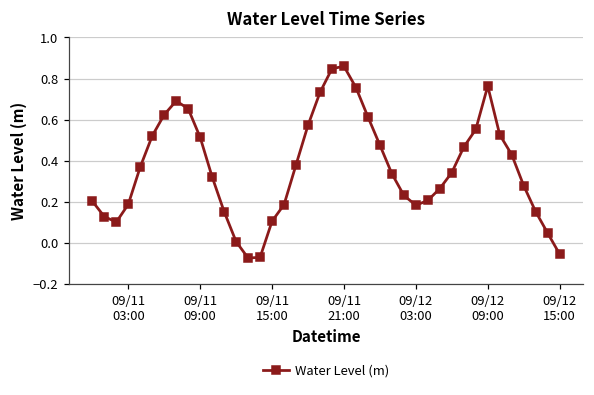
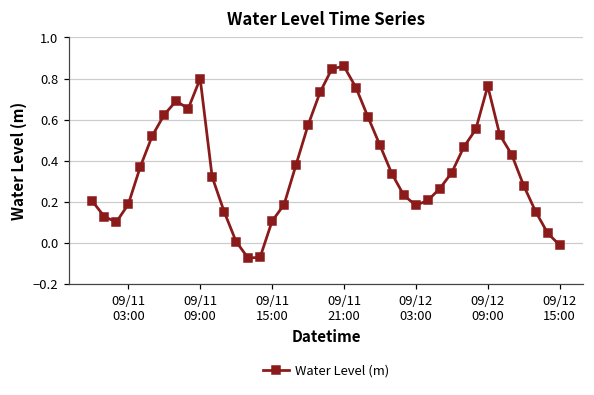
09/11 09:00: 0.51 -> 0.80
09/12 15:00: -0.06 -> -0.01
